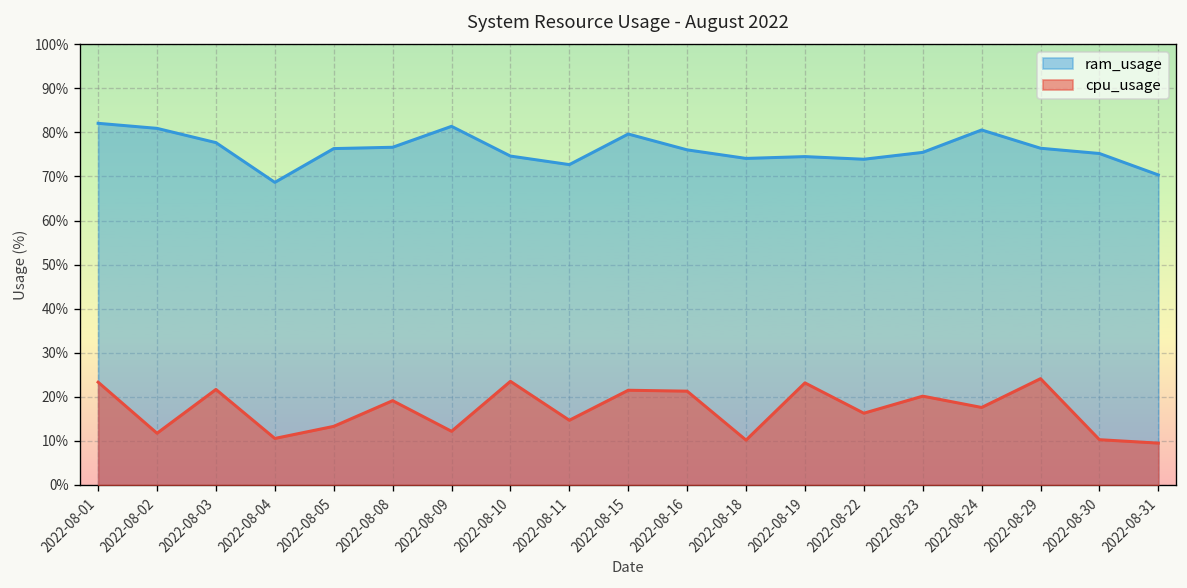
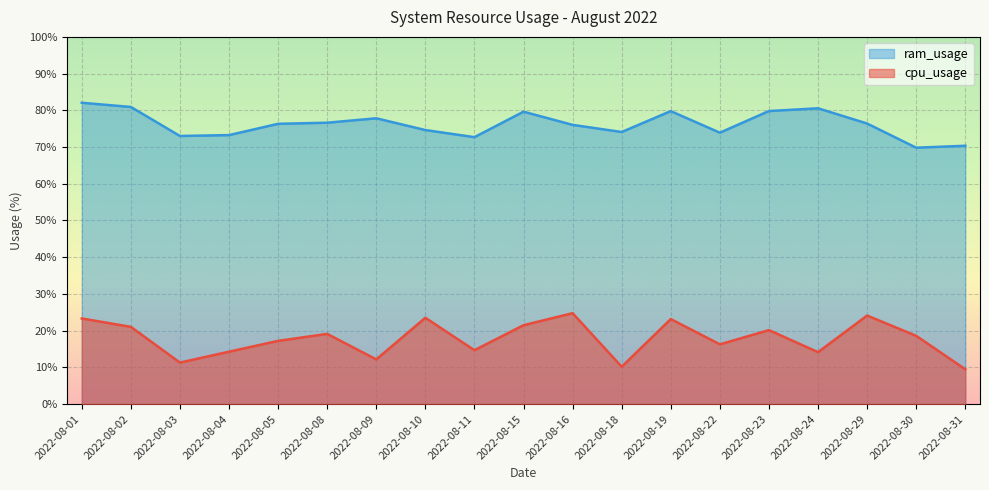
cpu_usage, 2022-08-02: 12% -> 21%
ram_usage, 2022-08-03: 78% -> 73%
cpu_usage, 2022-08-03: 22% -> 11%
ram_usage, 2022-08-04: 69% -> 73%
cpu_usage, 2022-08-04: 11% -> 14%
cpu_usage, 2022-08-05: 13% -> 17%
ram_usage, 2022-08-09: 81% -> 78%
cpu_usage, 2022-08-16: 21% -> 25%
ram_usage, 2022-08-19: 75% -> 80%
ram_usage, 2022-08-23: 75% -> 80%
cpu_usage, 2022-08-24: 18% -> 14%
ram_usage, 2022-08-30: 75% -> 70%
cpu_usage, 2022-08-30: 10% -> 19%
